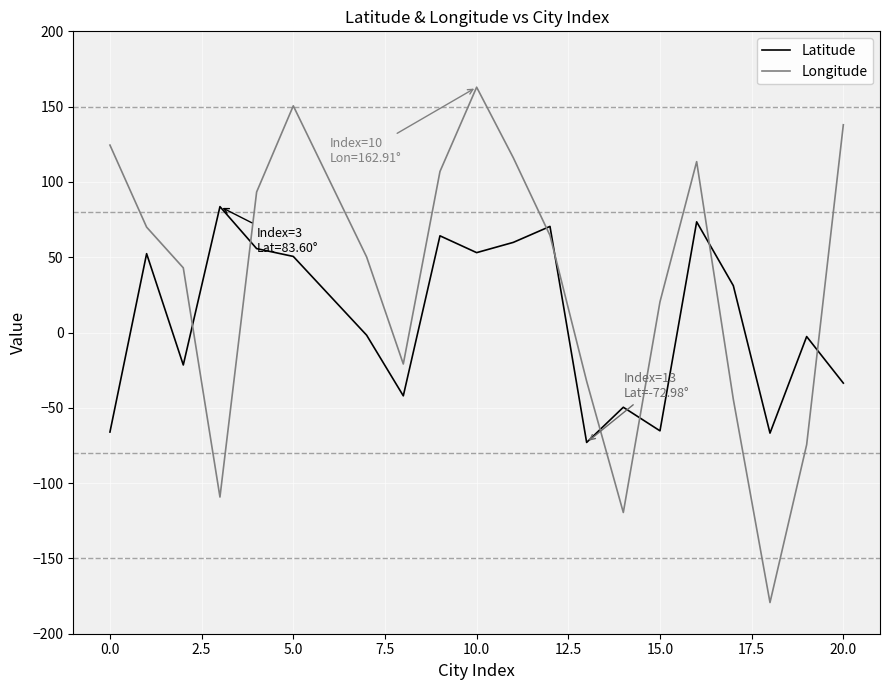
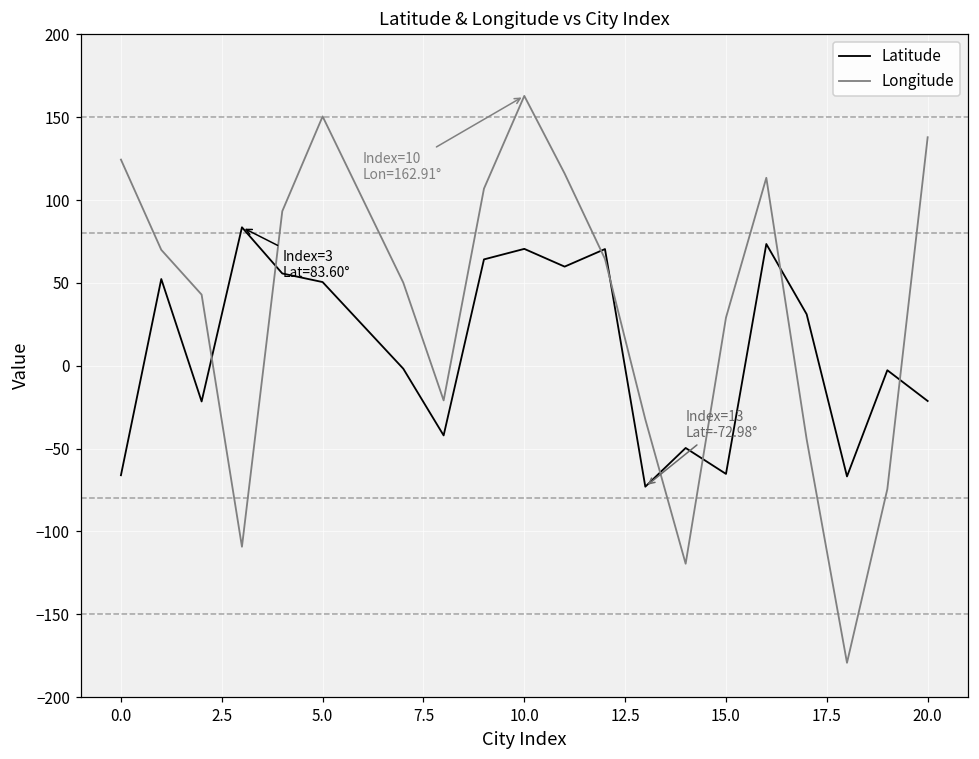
Latitude, 10.0: 53 -> 71
Longitude, 15.0: 20 -> 29
Latitude, 20.0: -34 -> -21
